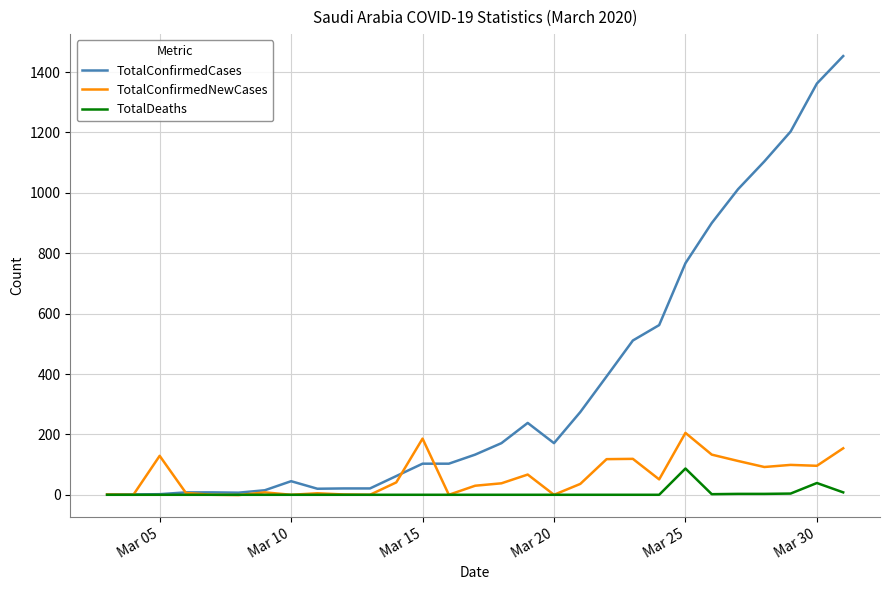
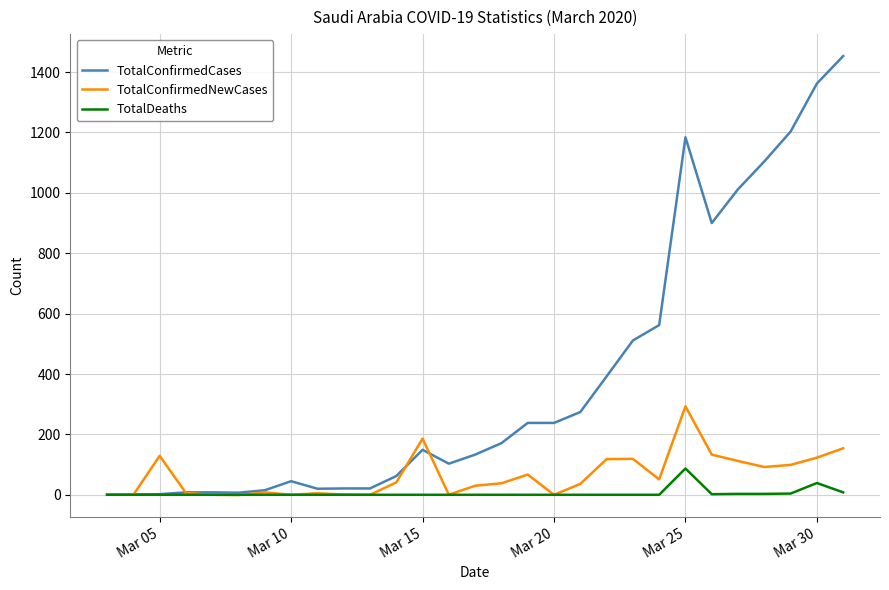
TotalConfirmedCases, Mar 15: 100 -> 150
TotalConfirmedCases, Mar 20: 170 -> 240
TotalConfirmedCases, Mar 25: 770 -> 1180
TotalConfirmedNewCases, Mar 25: 210 -> 290
TotalConfirmedNewCases, Mar 30: 100 -> 120
